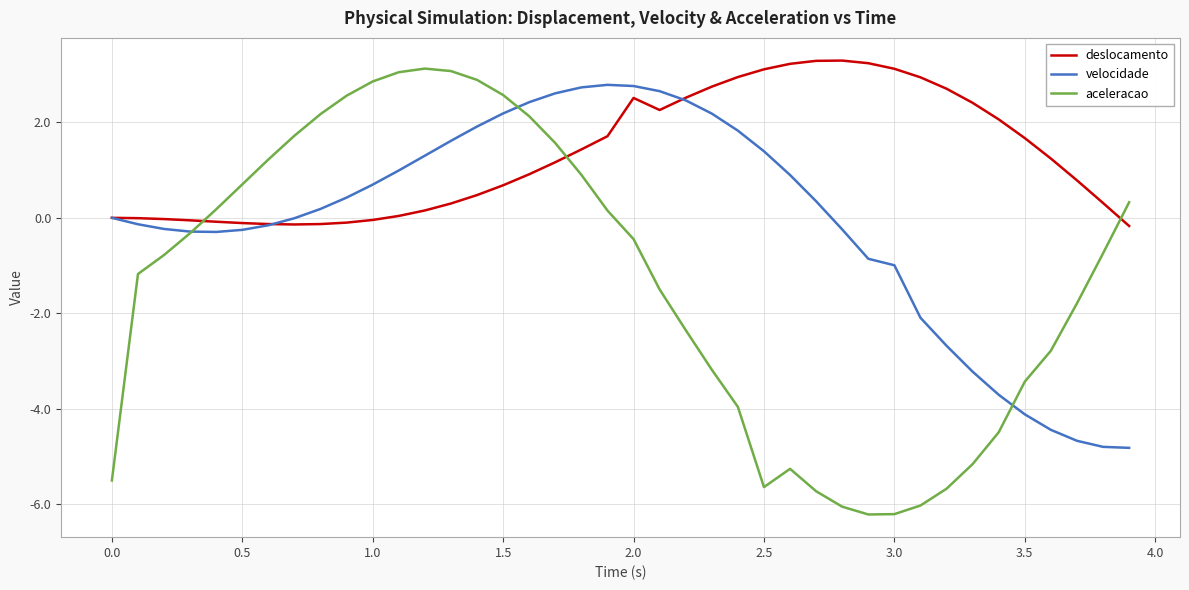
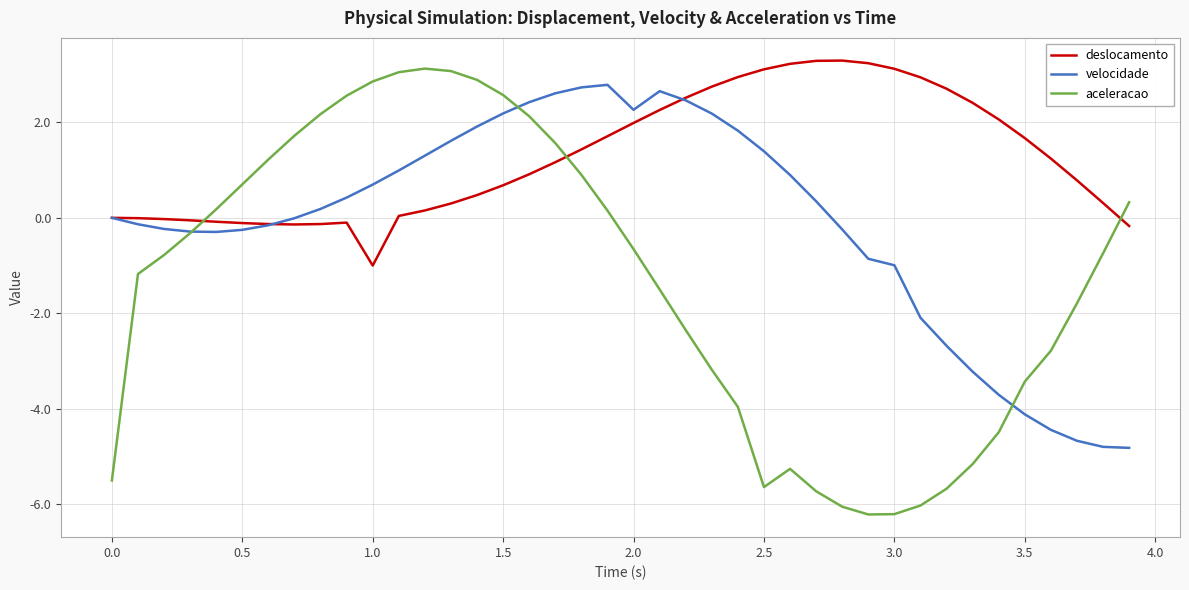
deslocamento, 1.0: 0.0 -> -1.0
deslocamento, 2.0: 2.5 -> 2.0
velocidade, 2.0: 2.8 -> 2.3
aceleracao, 2.0: -0.4 -> -0.7
